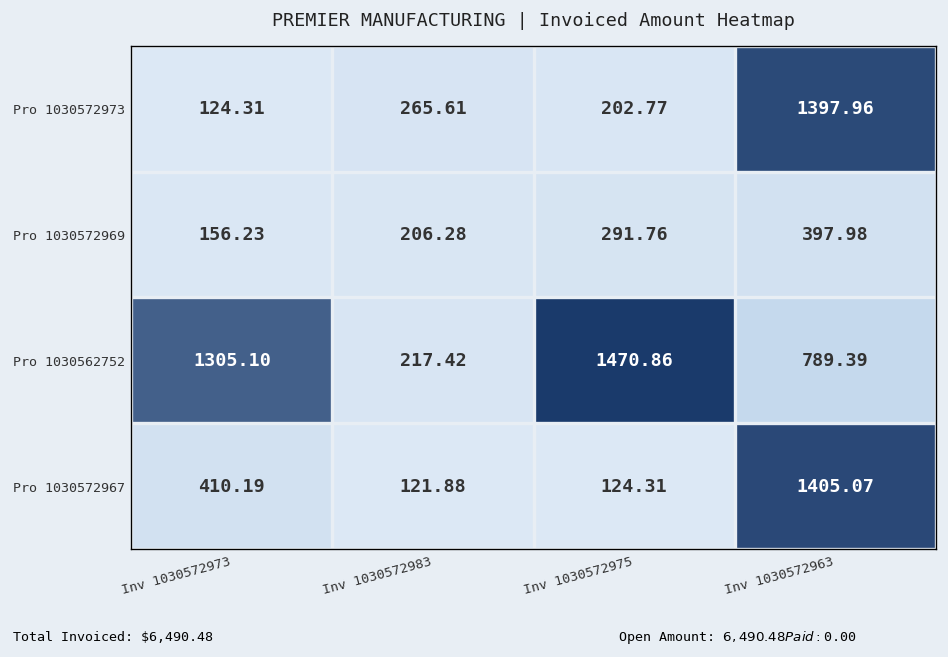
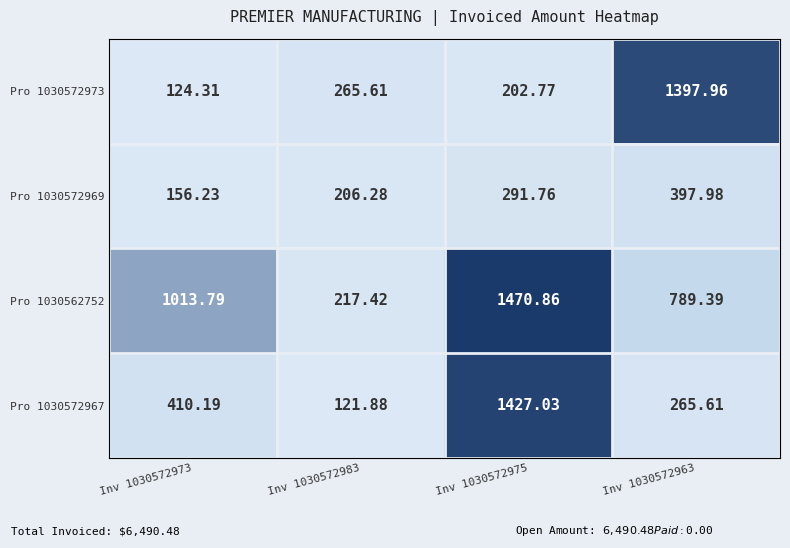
Pro 1030562752, Inv 1030572973: 1305.10 -> 1013.79
Pro 1030572967, Inv 1030572975: 124.31 -> 1427.03
Pro 1030572967, Inv 1030572963: 1405.07 -> 265.61
